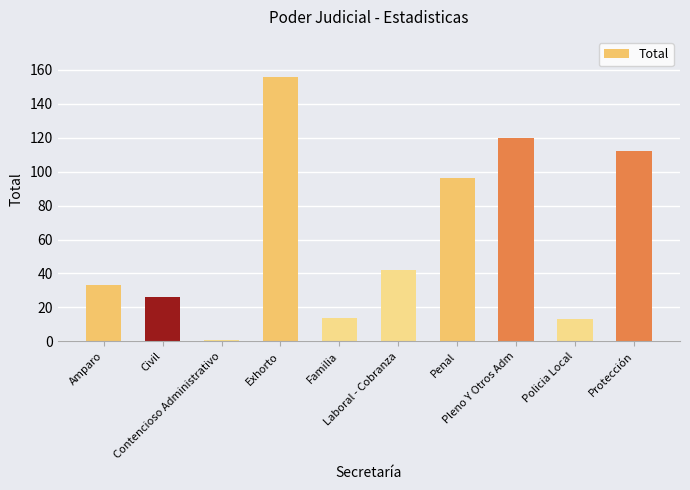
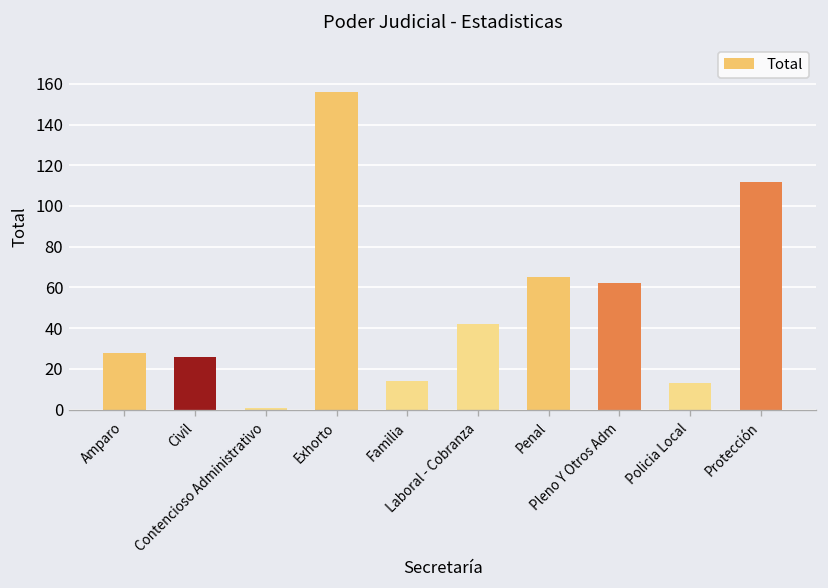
Amparo: 33 -> 28
Penal: 96 -> 65
Pleno Y Otros Adm: 120 -> 62
